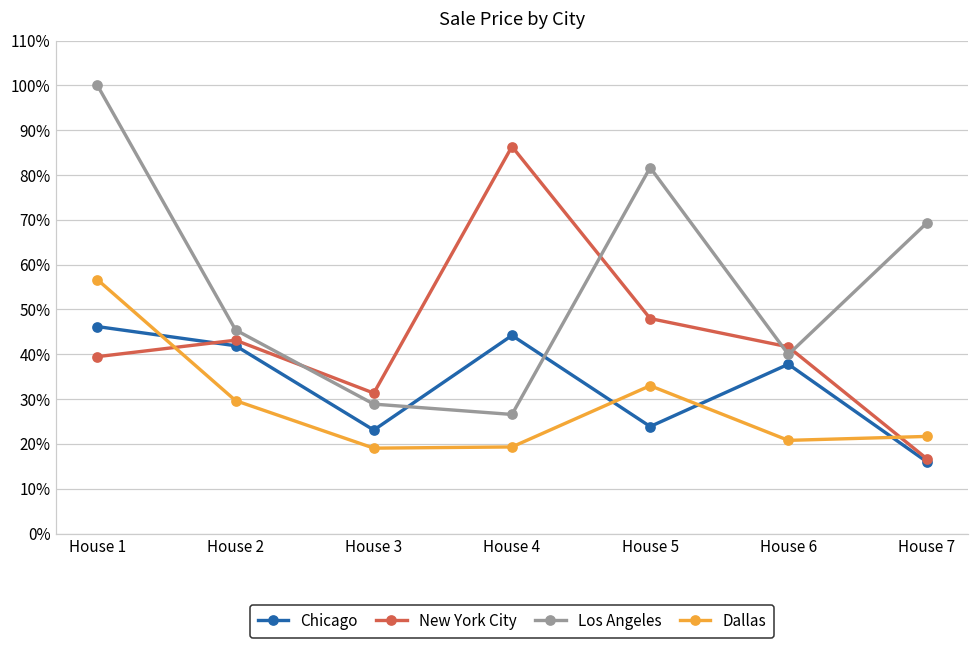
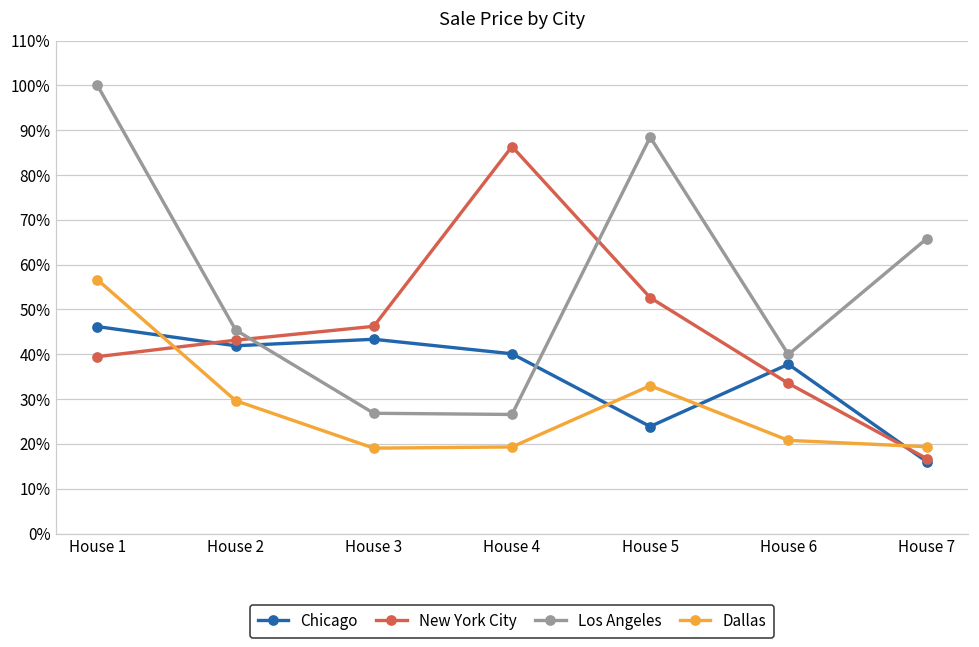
Chicago, House 3: 23% -> 43%
New York City, House 3: 31% -> 46%
Los Angeles, House 3: 29% -> 27%
Chicago, House 4: 44% -> 40%
New York City, House 5: 48% -> 53%
Los Angeles, House 5: 82% -> 88%
New York City, House 6: 42% -> 34%
Los Angeles, House 7: 69% -> 66%
Dallas, House 7: 22% -> 19%
